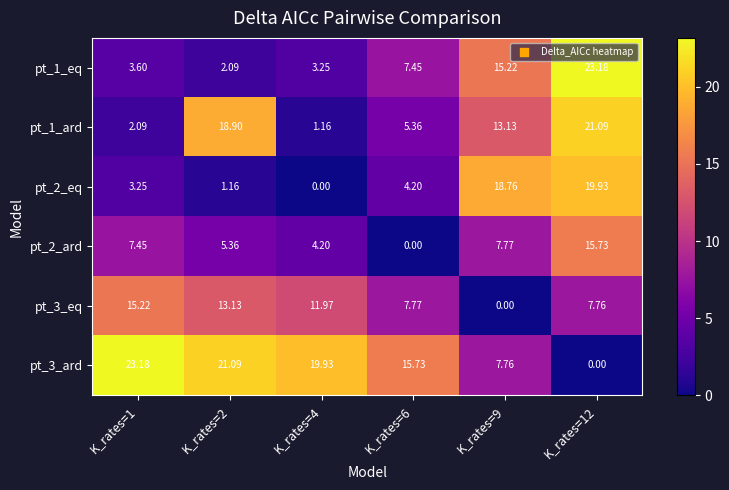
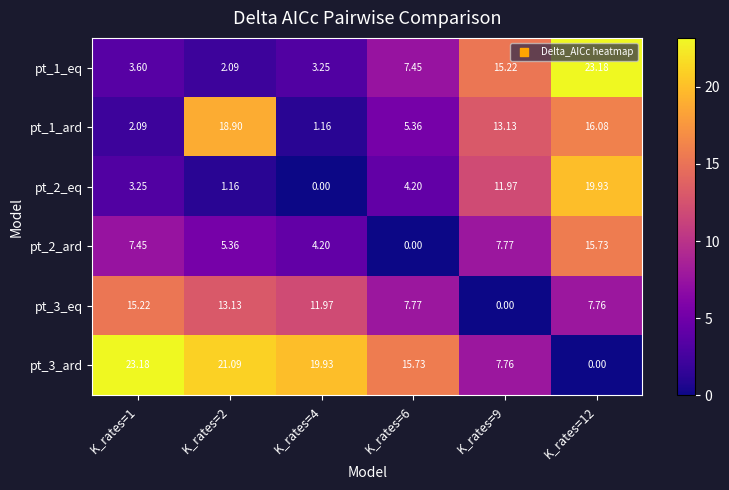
pt_1_ard, K_rates=12: 21.09 -> 16.08
pt_2_eq, K_rates=9: 18.76 -> 11.97
